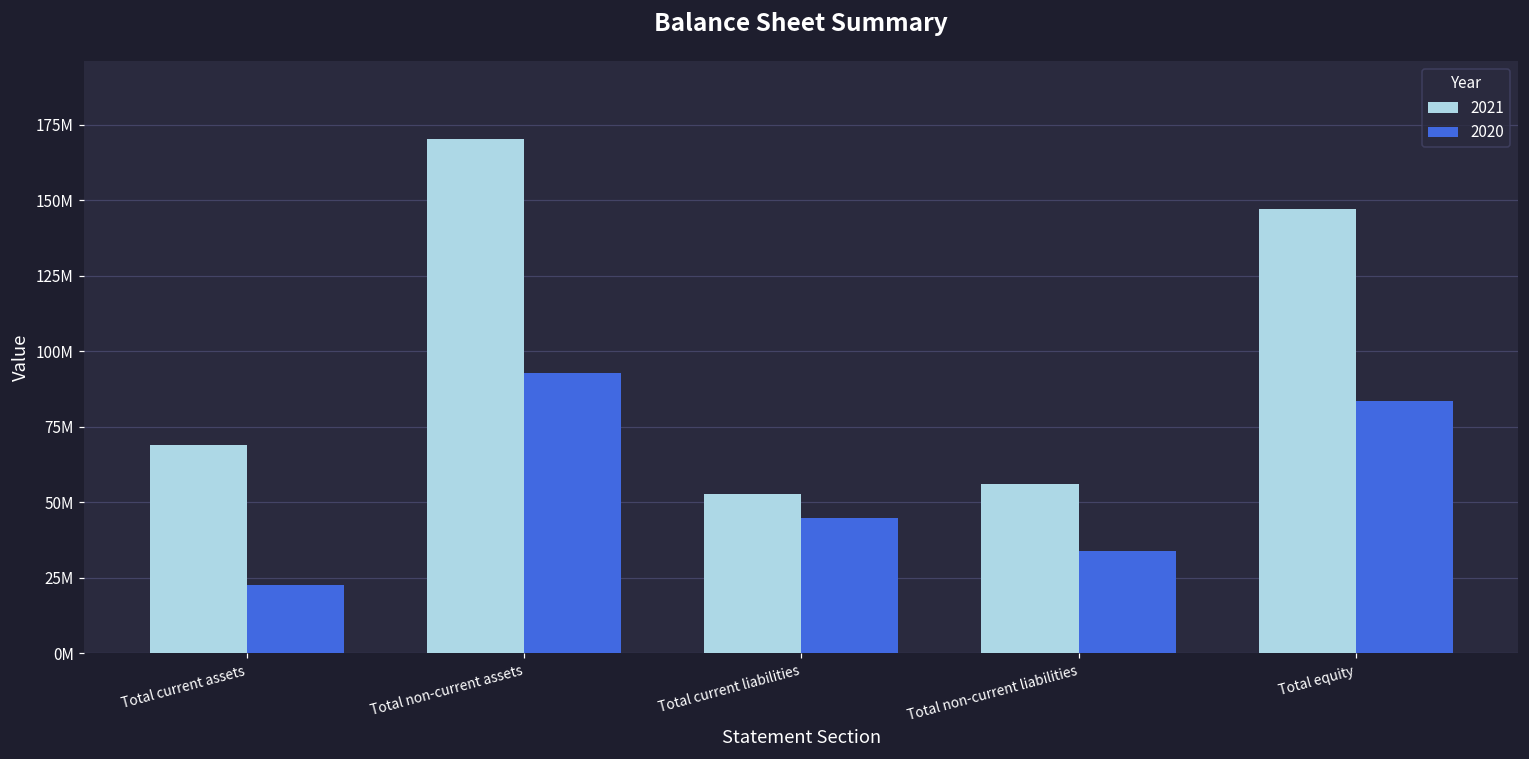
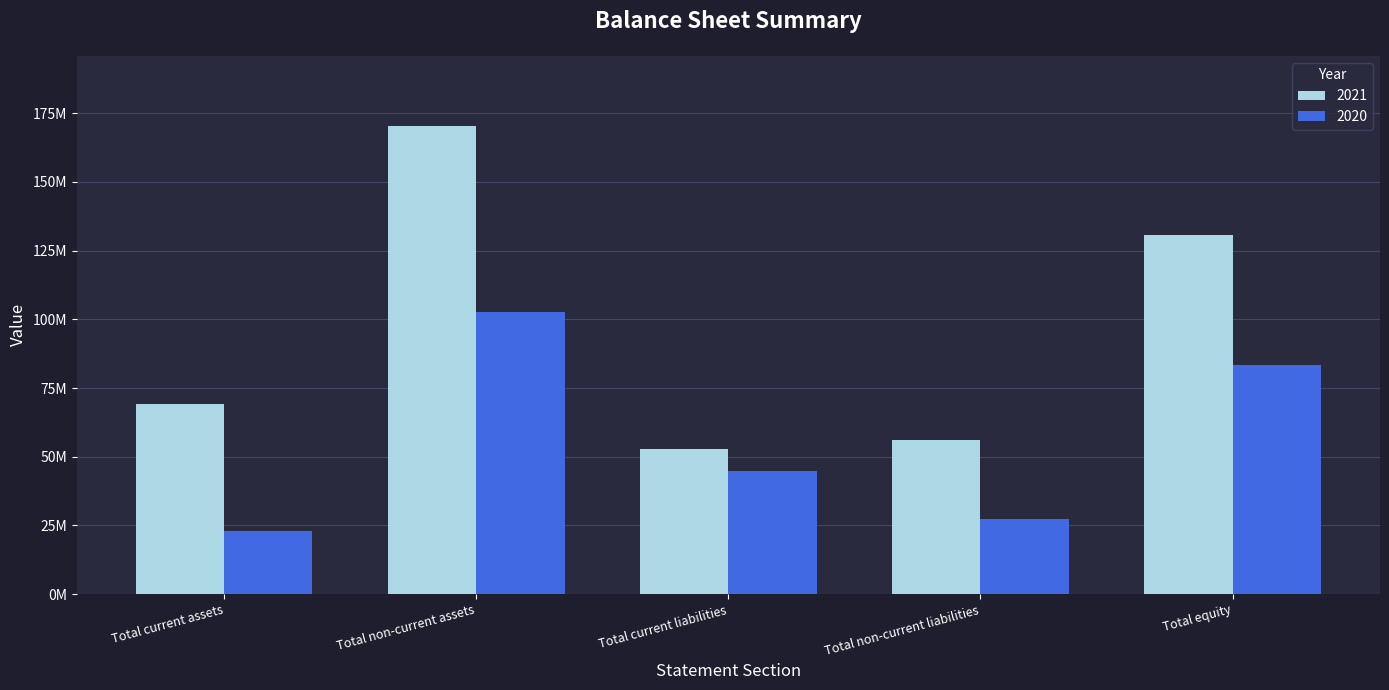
2020, Total non-current assets: 93000000 -> 103000000
2020, Total non-current liabilities: 34000000 -> 27000000
2021, Total equity: 147000000 -> 131000000
